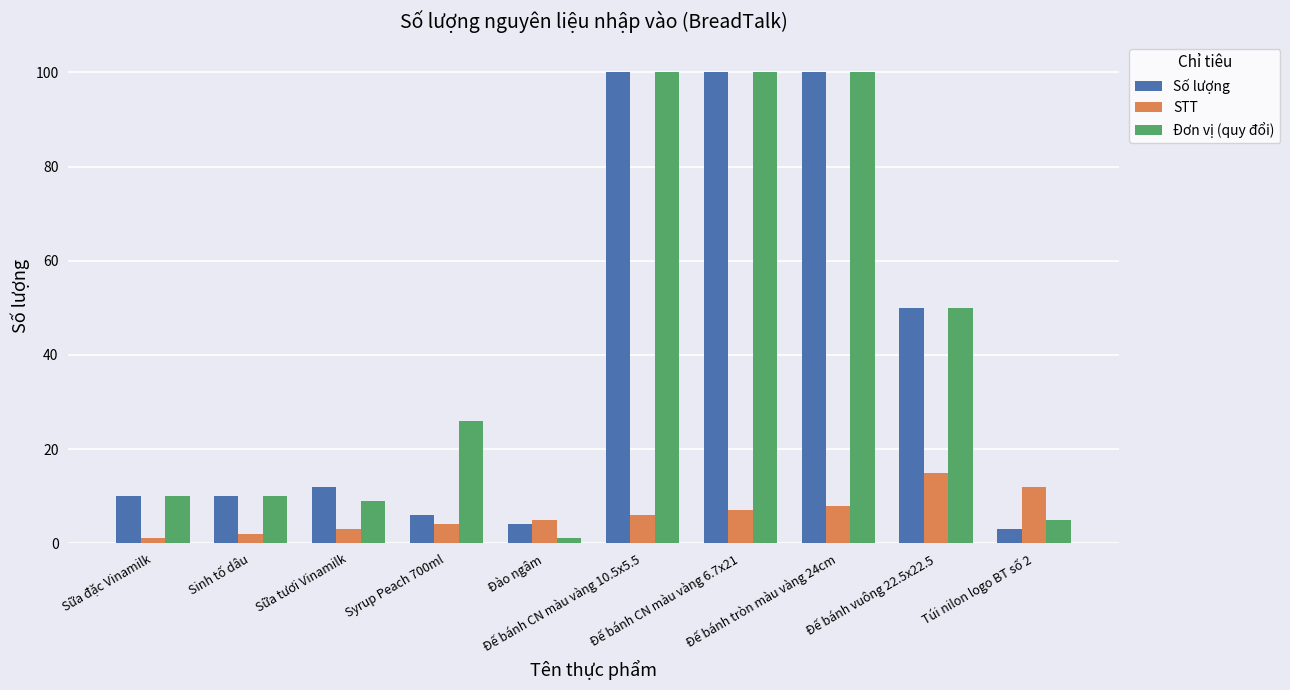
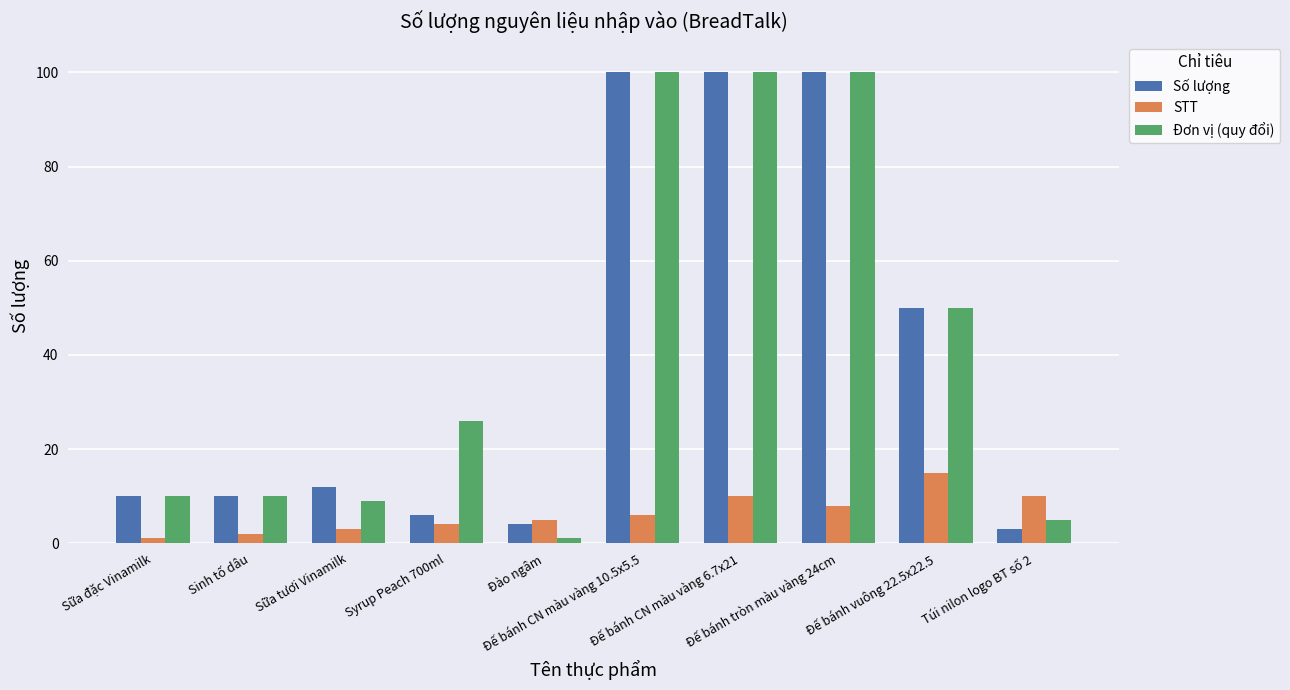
STT, Đế bánh CN màu vàng 6.7x21: 7 -> 10
STT, Túi nilon logo BT số 2: 12 -> 10
